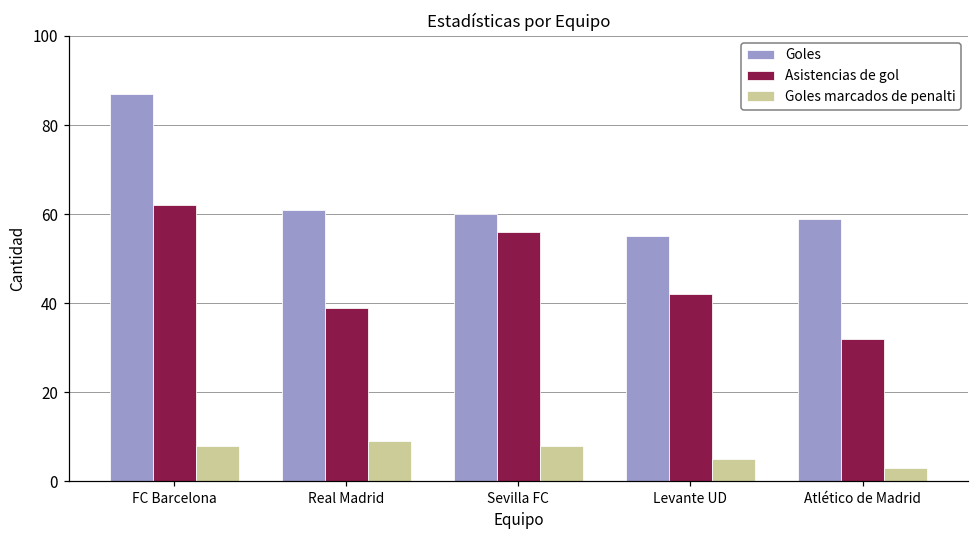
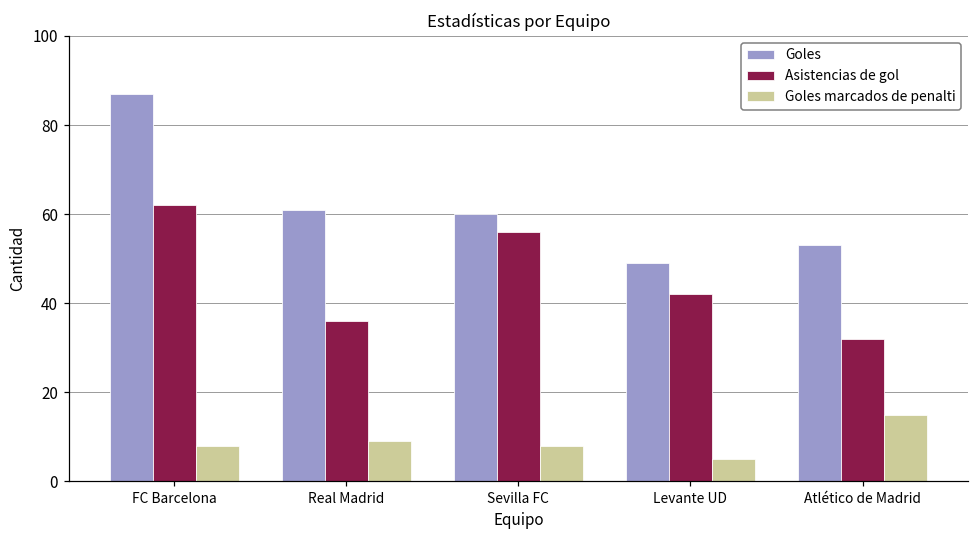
Asistencias de gol, Real Madrid: 39 -> 36
Goles, Levante UD: 55 -> 49
Goles, Atlético de Madrid: 59 -> 53
Goles marcados de penalti, Atlético de Madrid: 3 -> 15
